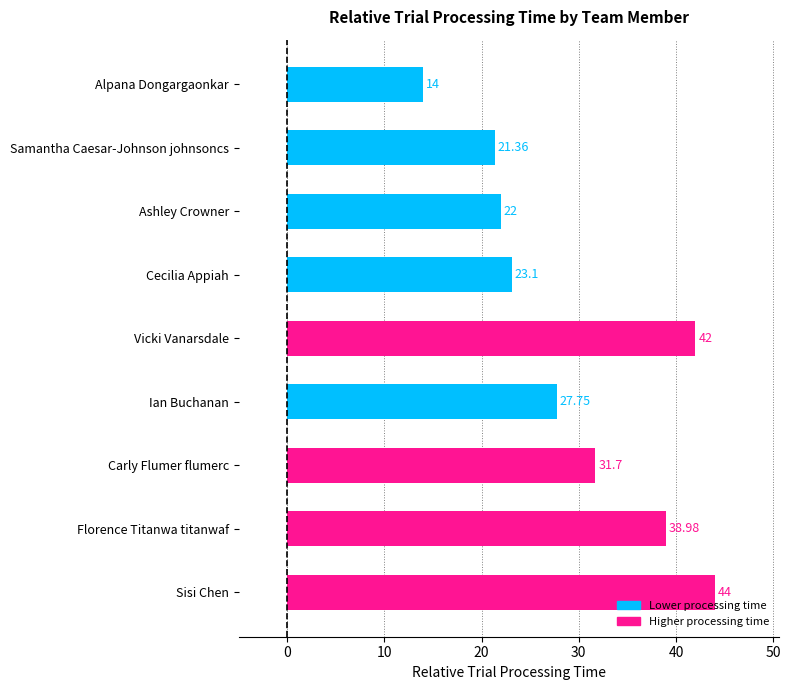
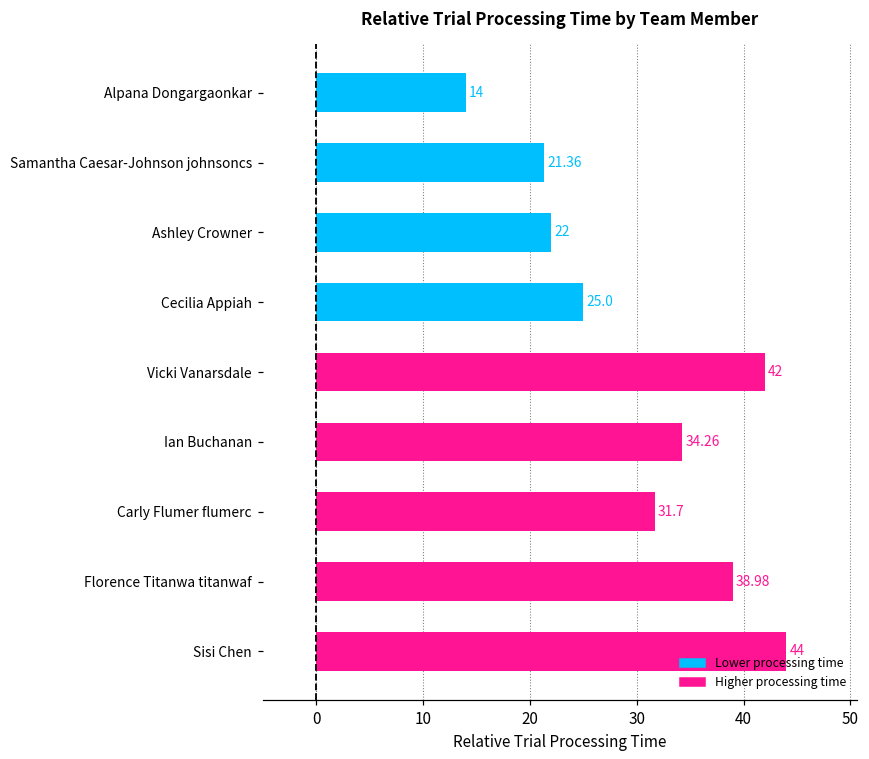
Cecilia Appiah: 23.1 -> 25.0
Ian Buchanan: 27.75 -> 34.26
